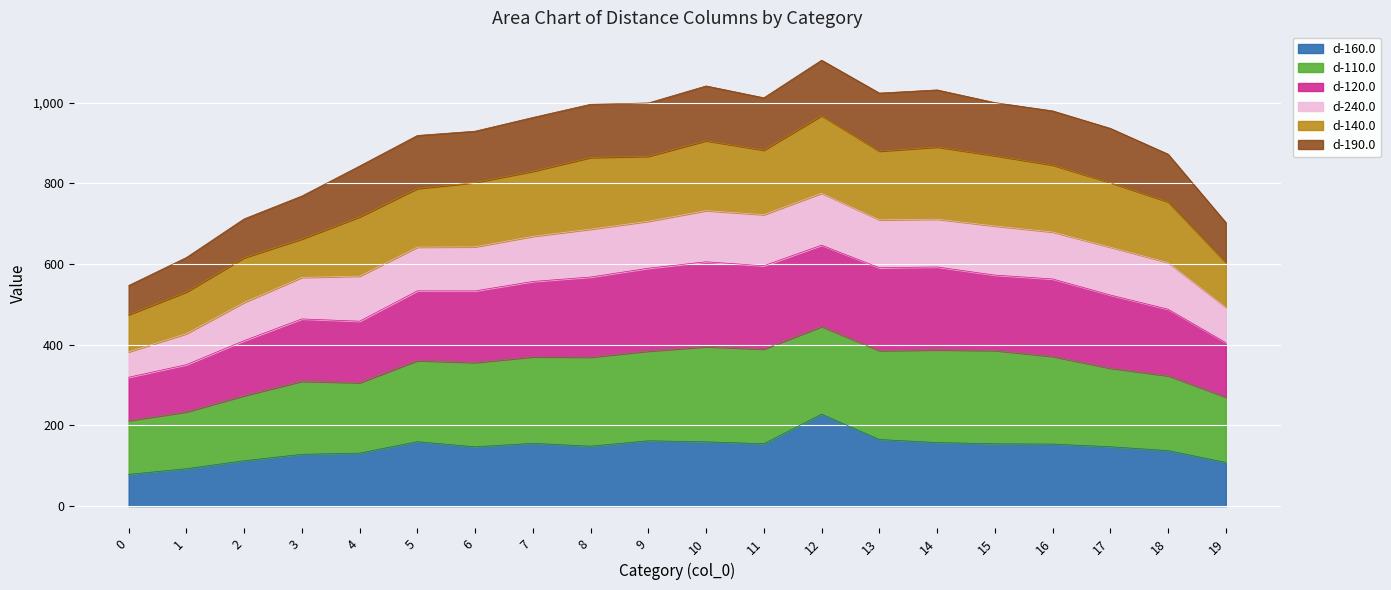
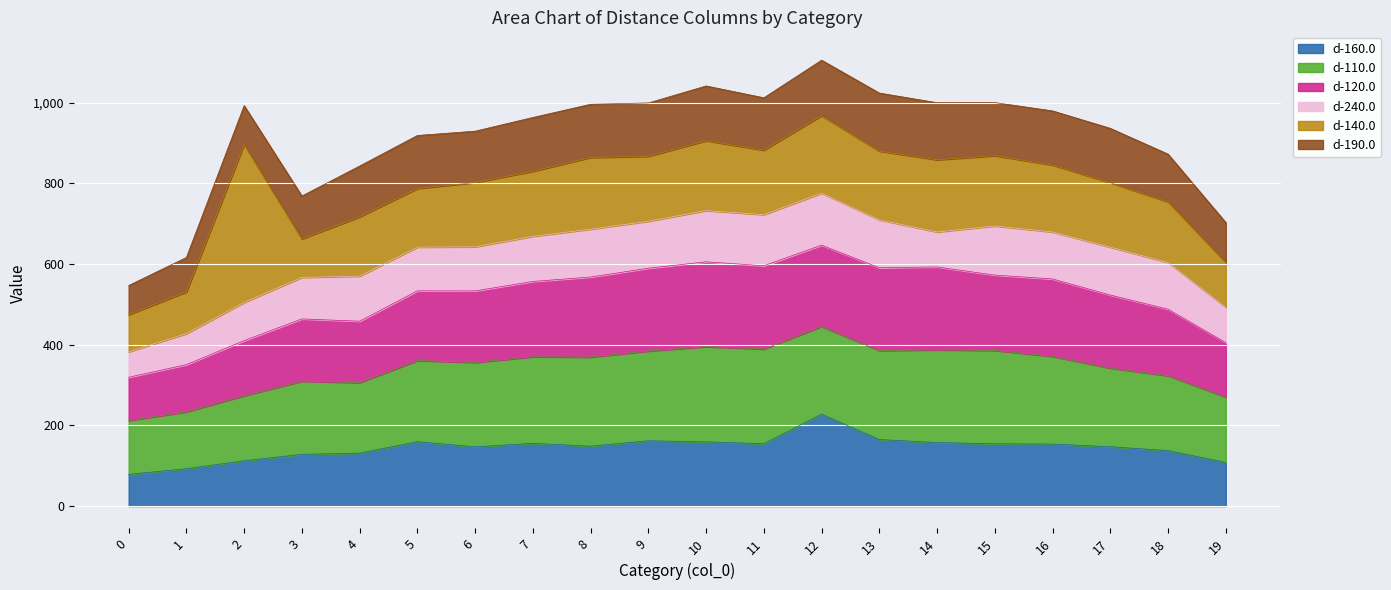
d-140.0, 2: 110 -> 390
d-240.0, 14: 120 -> 90
